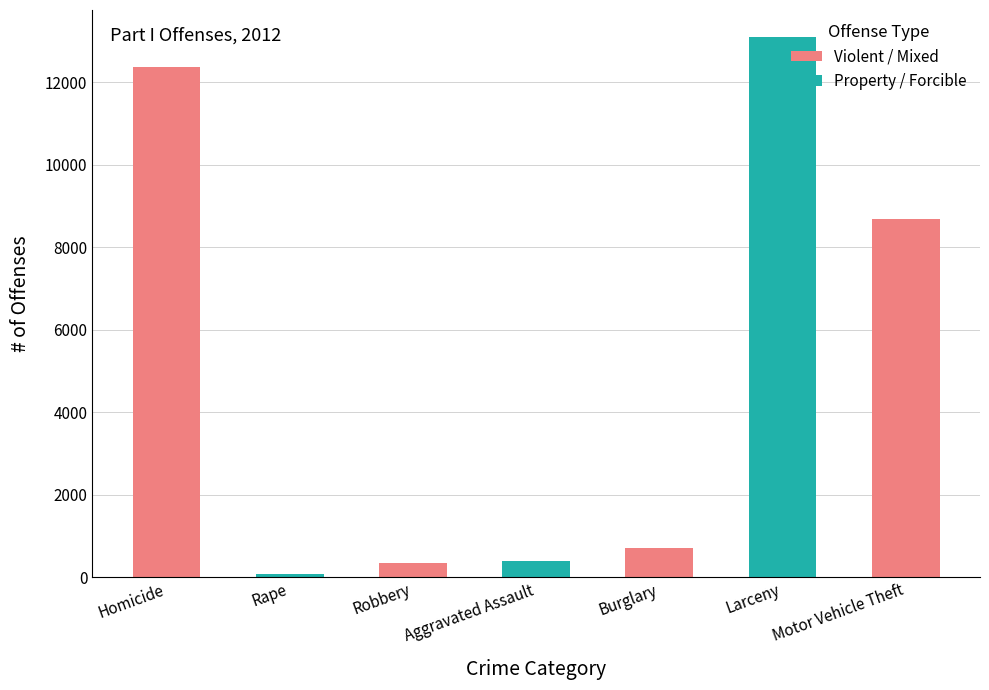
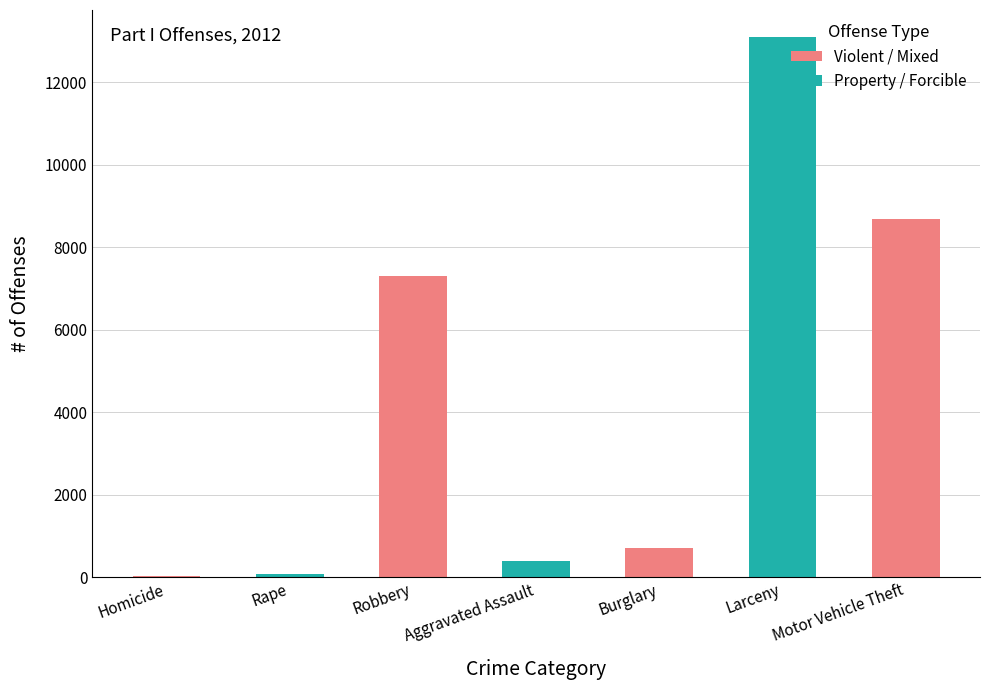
Homicide: 12400 -> 0
Robbery: 400 -> 7300
